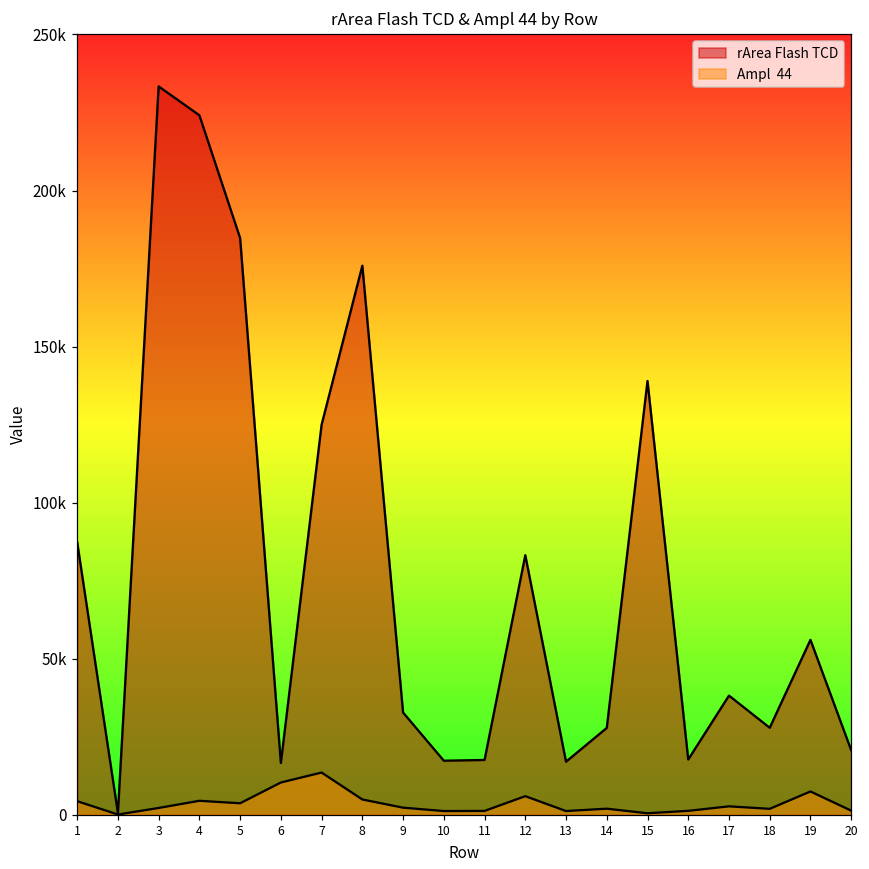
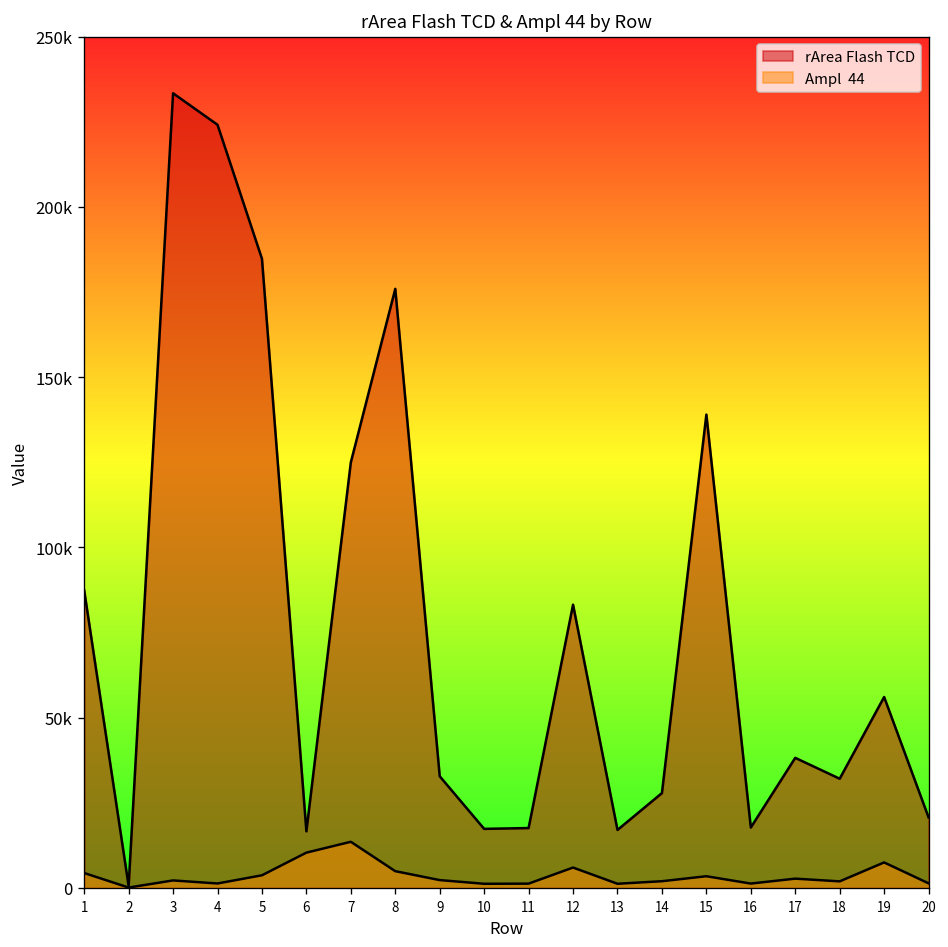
Ampl 44, 4: 4000 -> 1000
Ampl 44, 15: 0 -> 3000
rArea Flash TCD, 18: 28000 -> 32000
